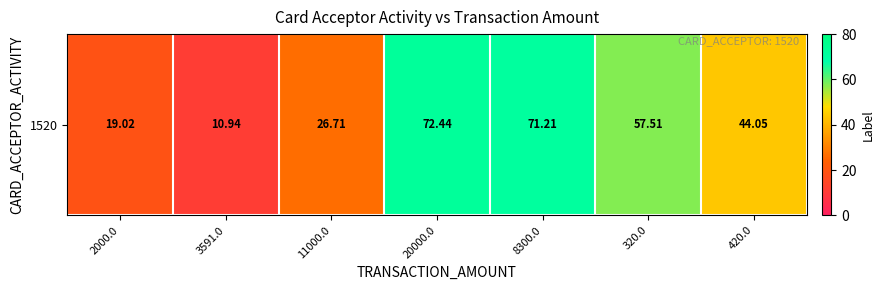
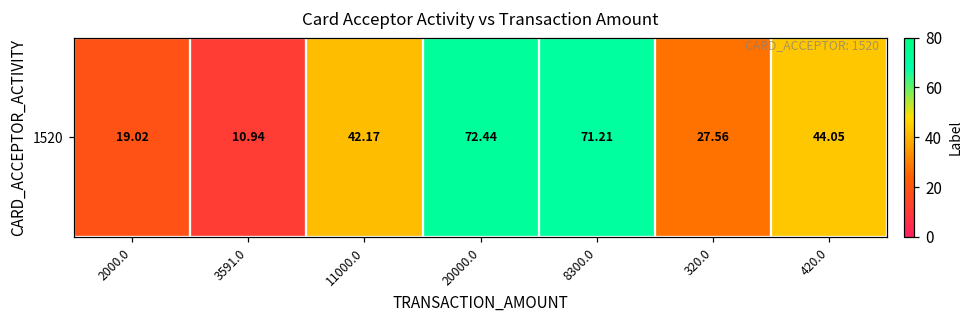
1520, 11000.0: 26.71 -> 42.17
1520, 320.0: 57.51 -> 27.56
